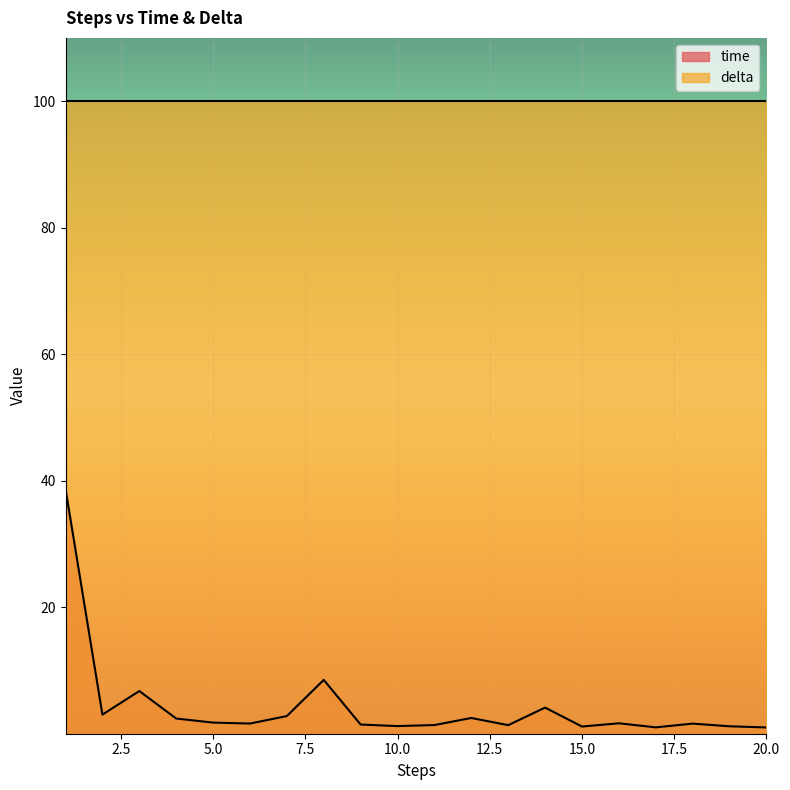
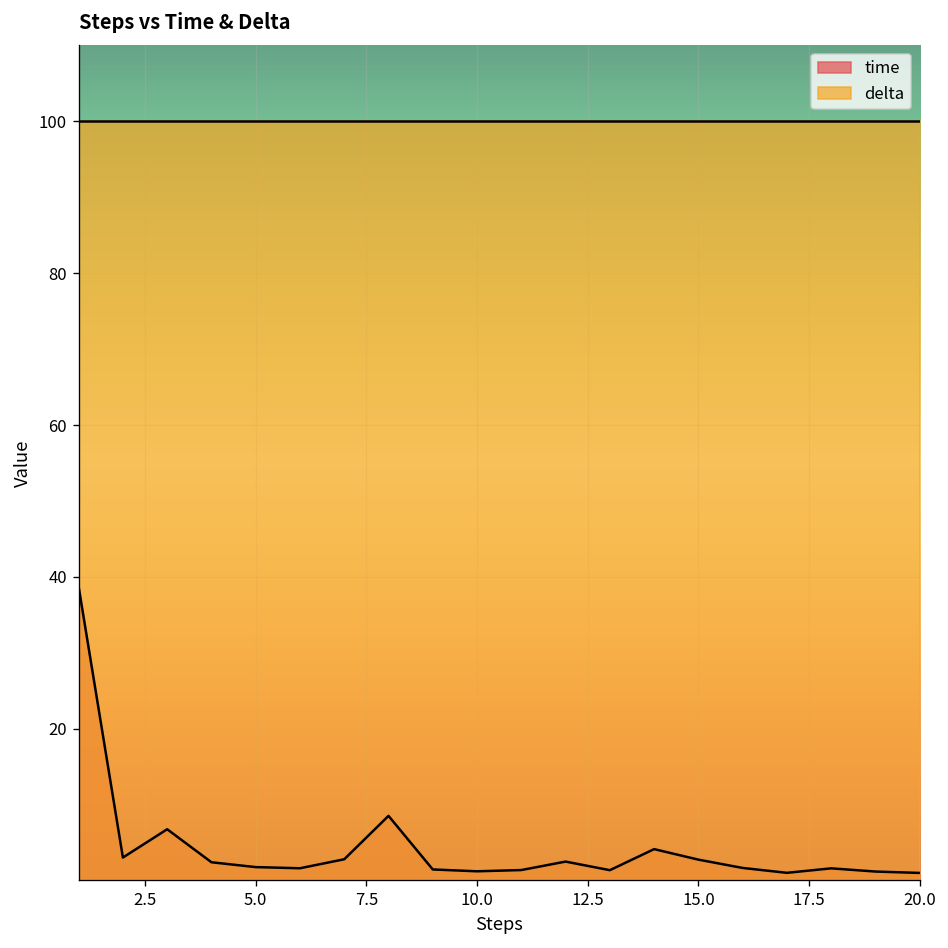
time, 15.0: 1 -> 3
